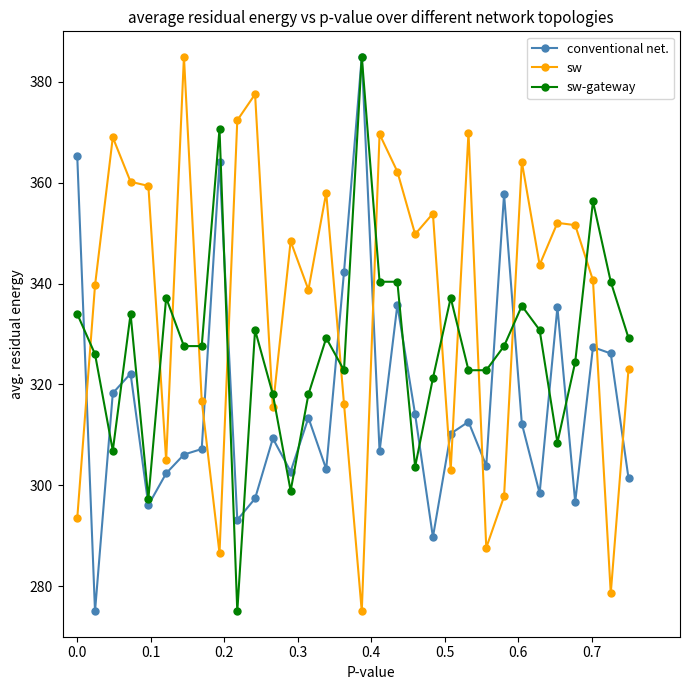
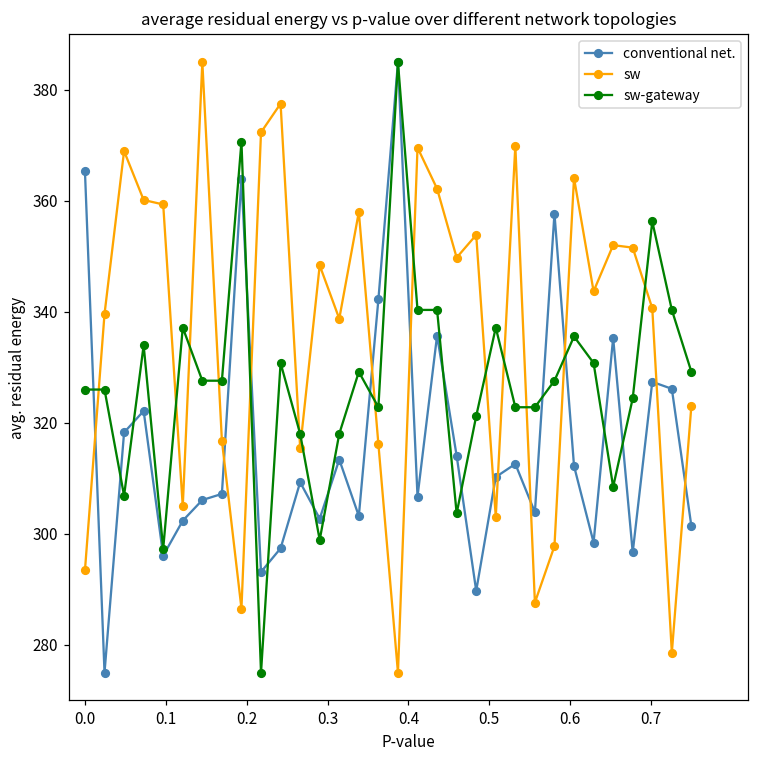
sw-gateway, 0.0: 334 -> 326
